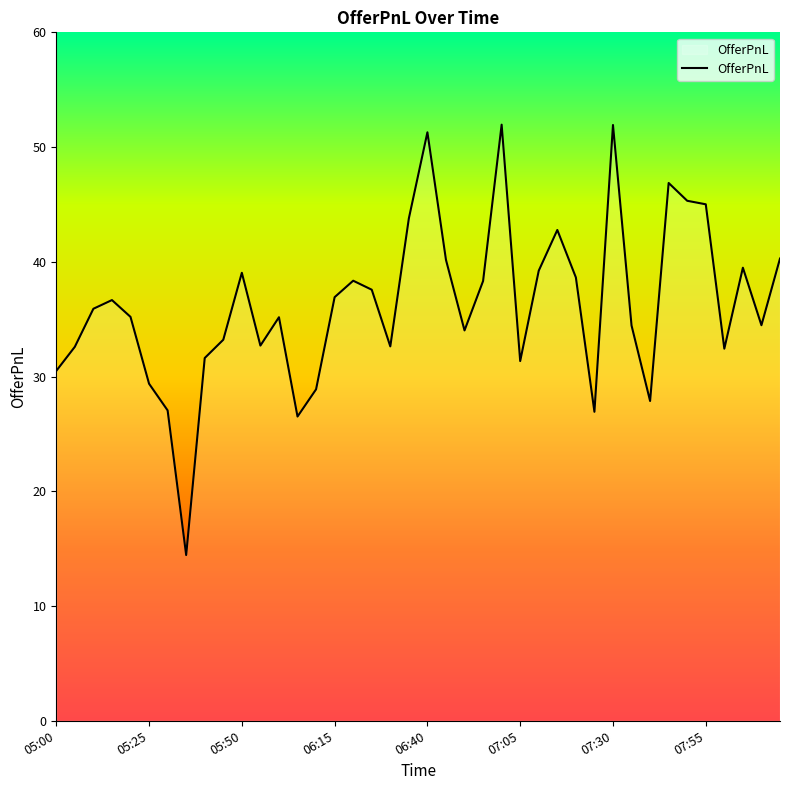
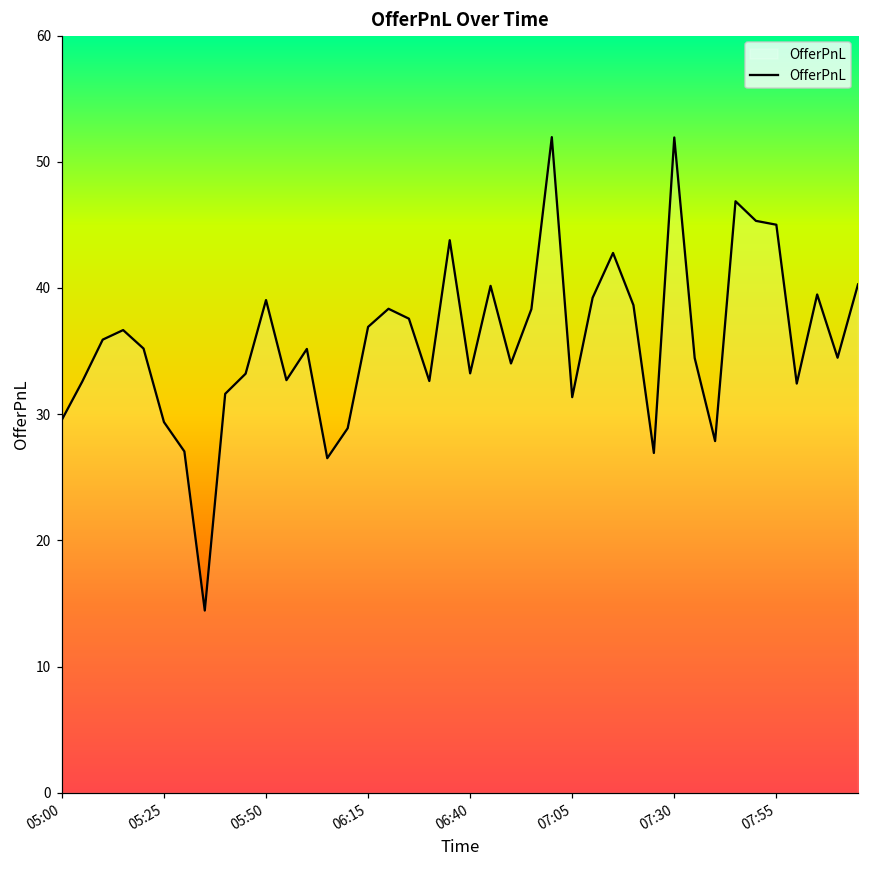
05:00: 30.5 -> 29.6
06:40: 51.3 -> 33.2
